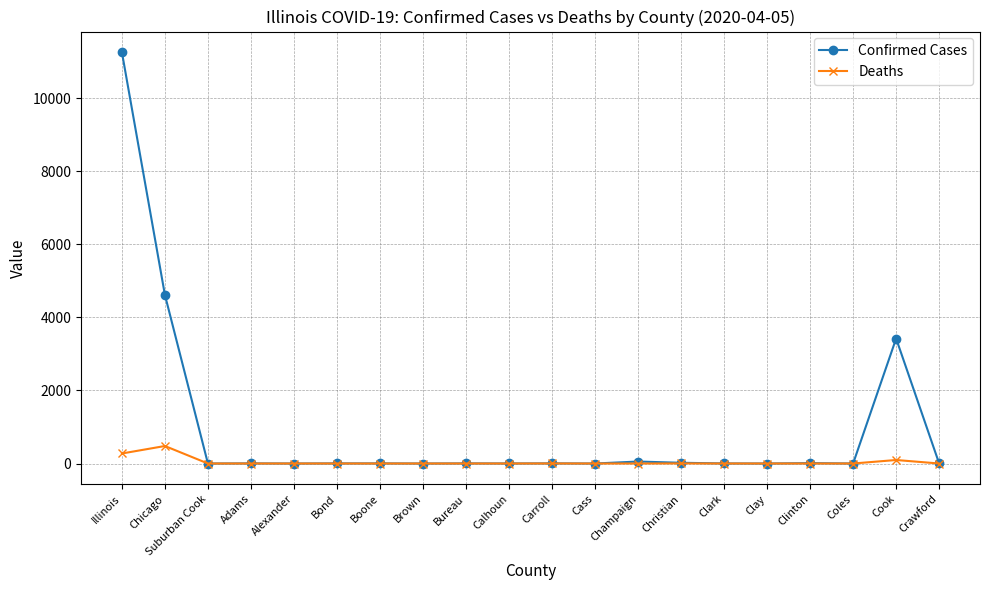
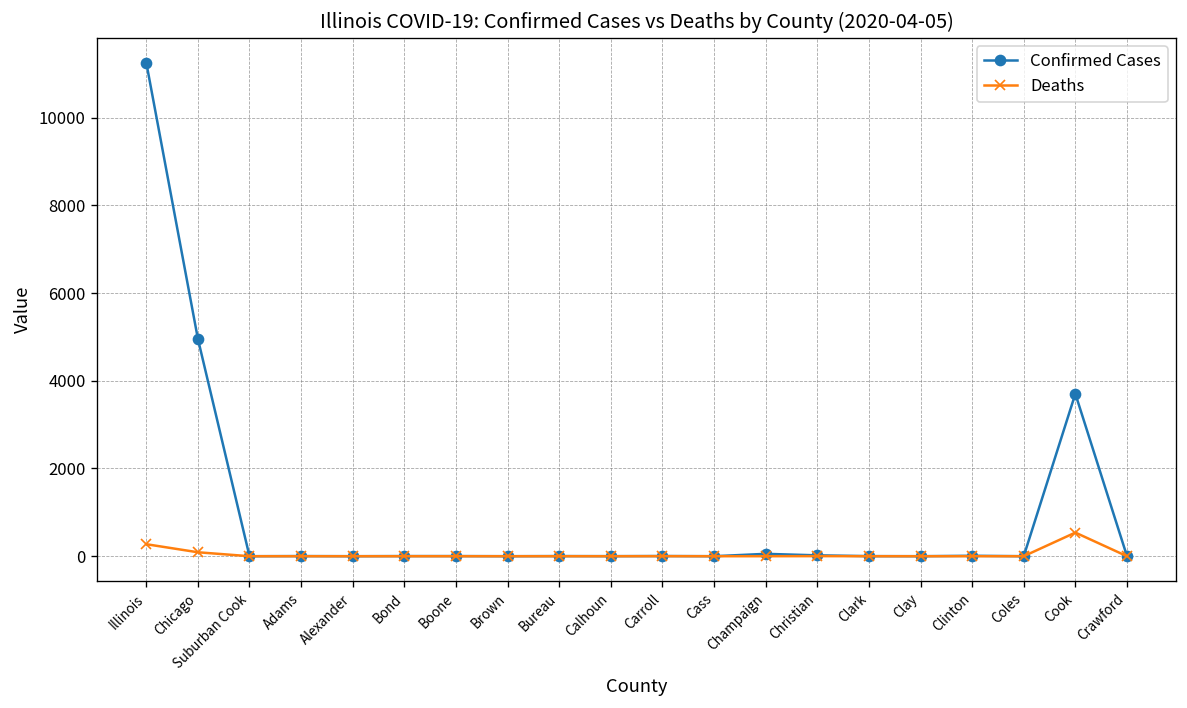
Confirmed Cases, Chicago: 4600 -> 5000
Deaths, Chicago: 500 -> 100
Confirmed Cases, Cook: 3400 -> 3700
Deaths, Cook: 100 -> 500
